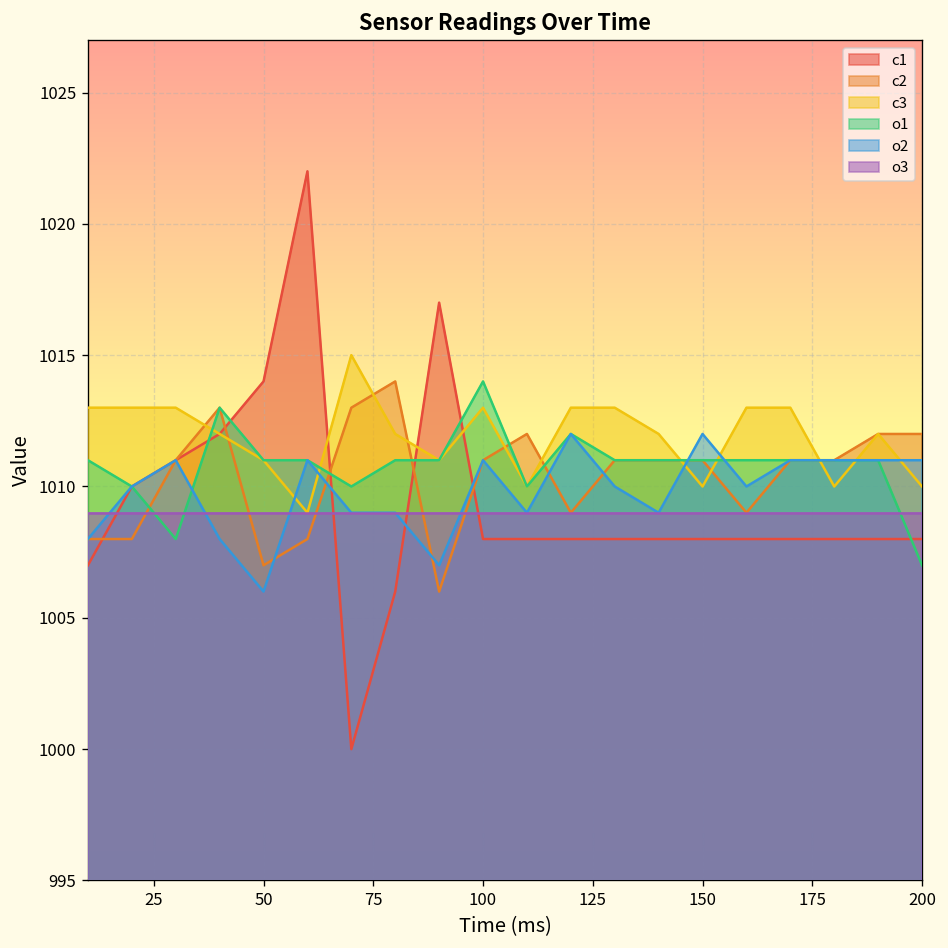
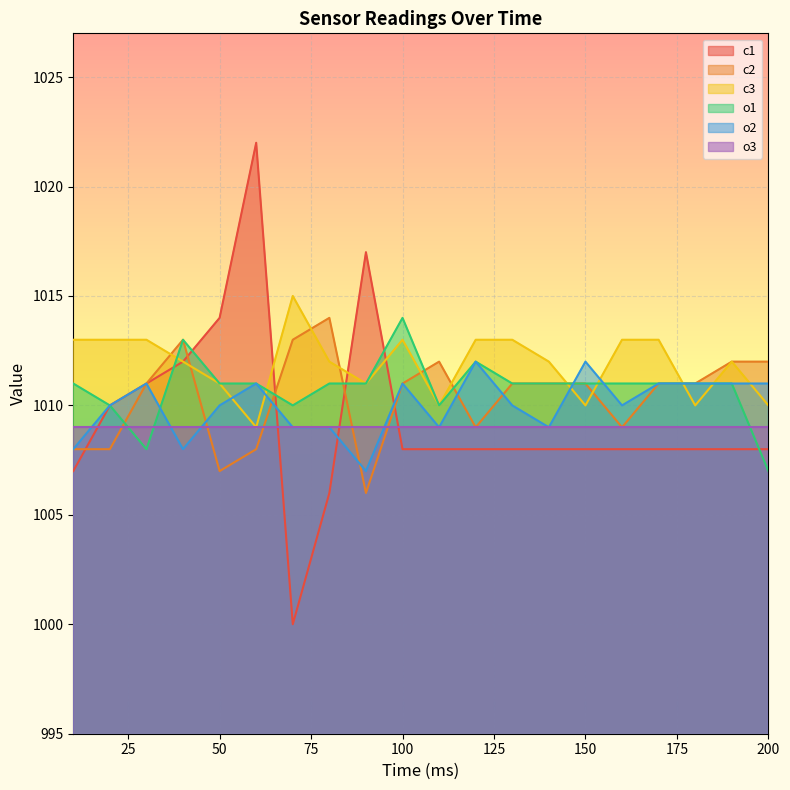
o2, 50: 1006 -> 1010
